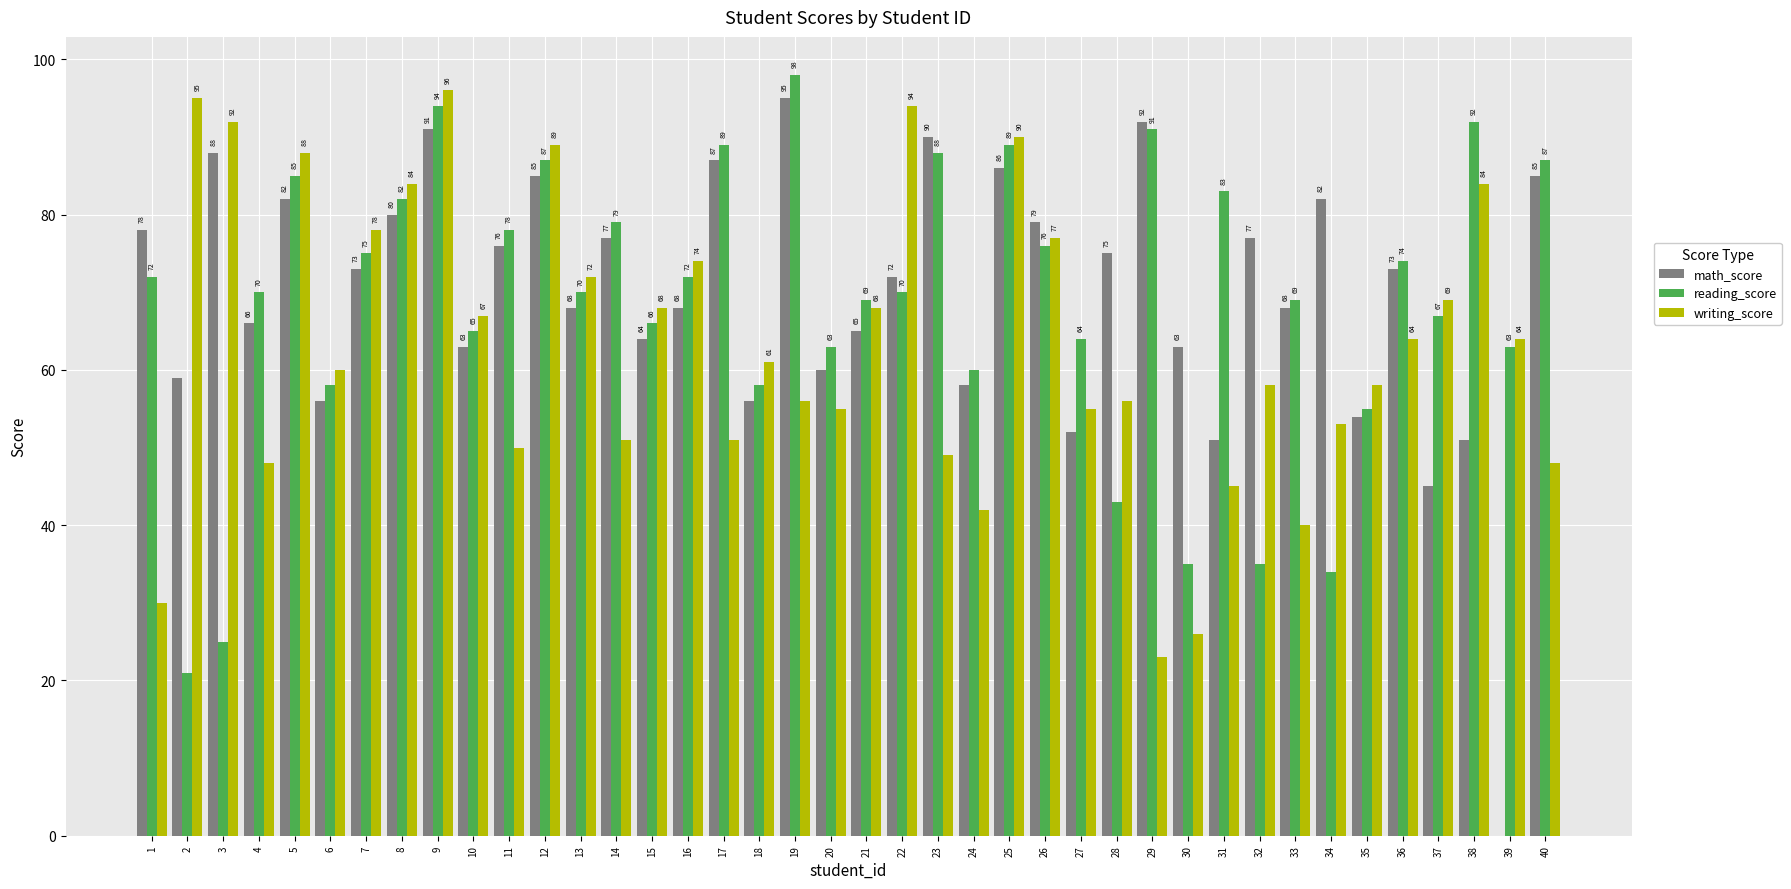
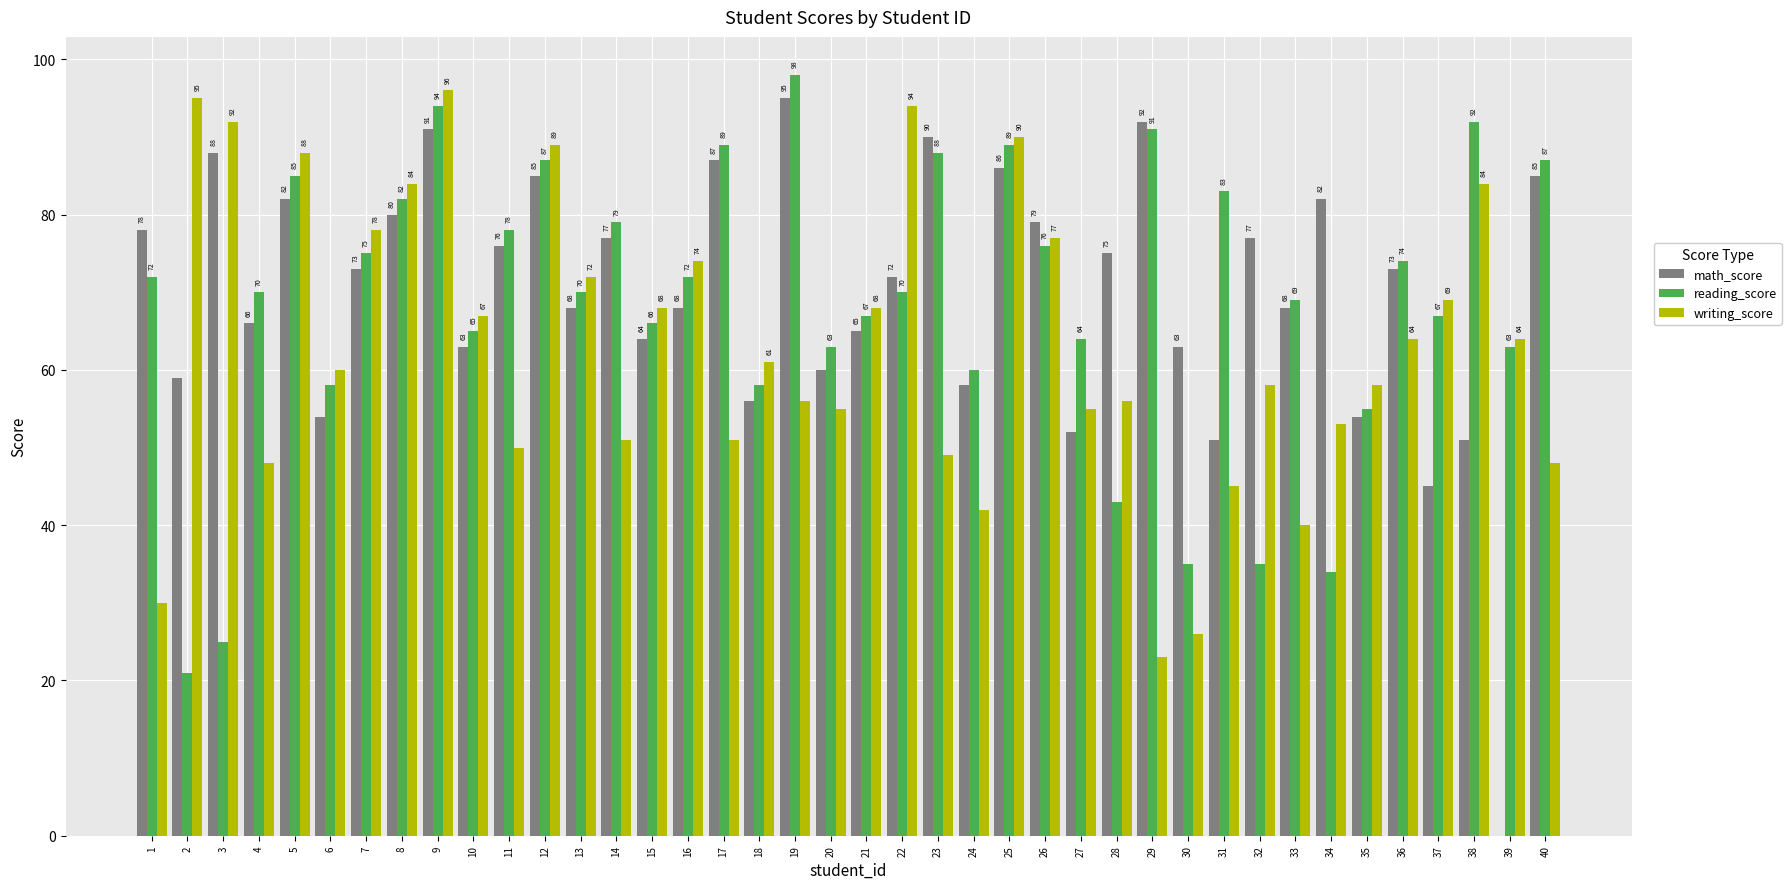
math_score, 6: 56 -> 54
reading_score, 21: 69 -> 67
